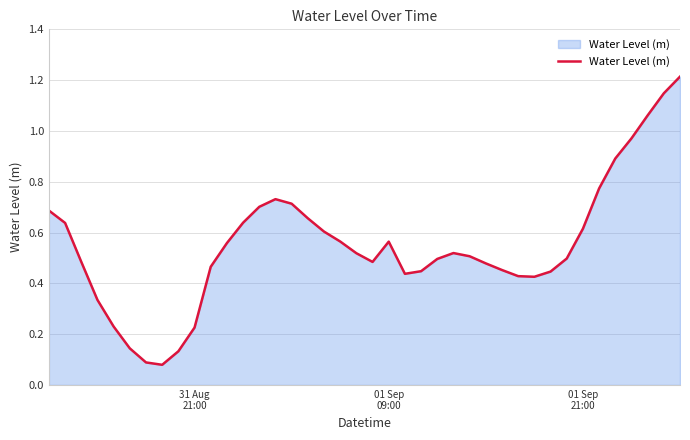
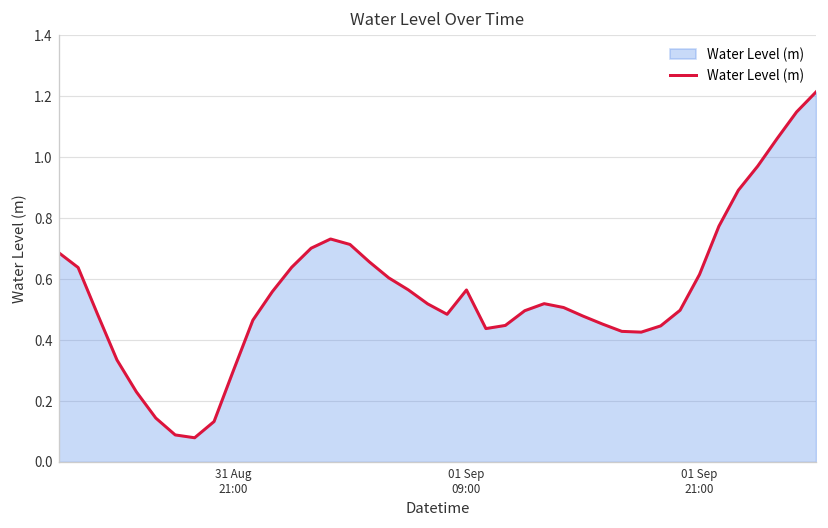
31 Aug 21:00: 0.23 -> 0.30
